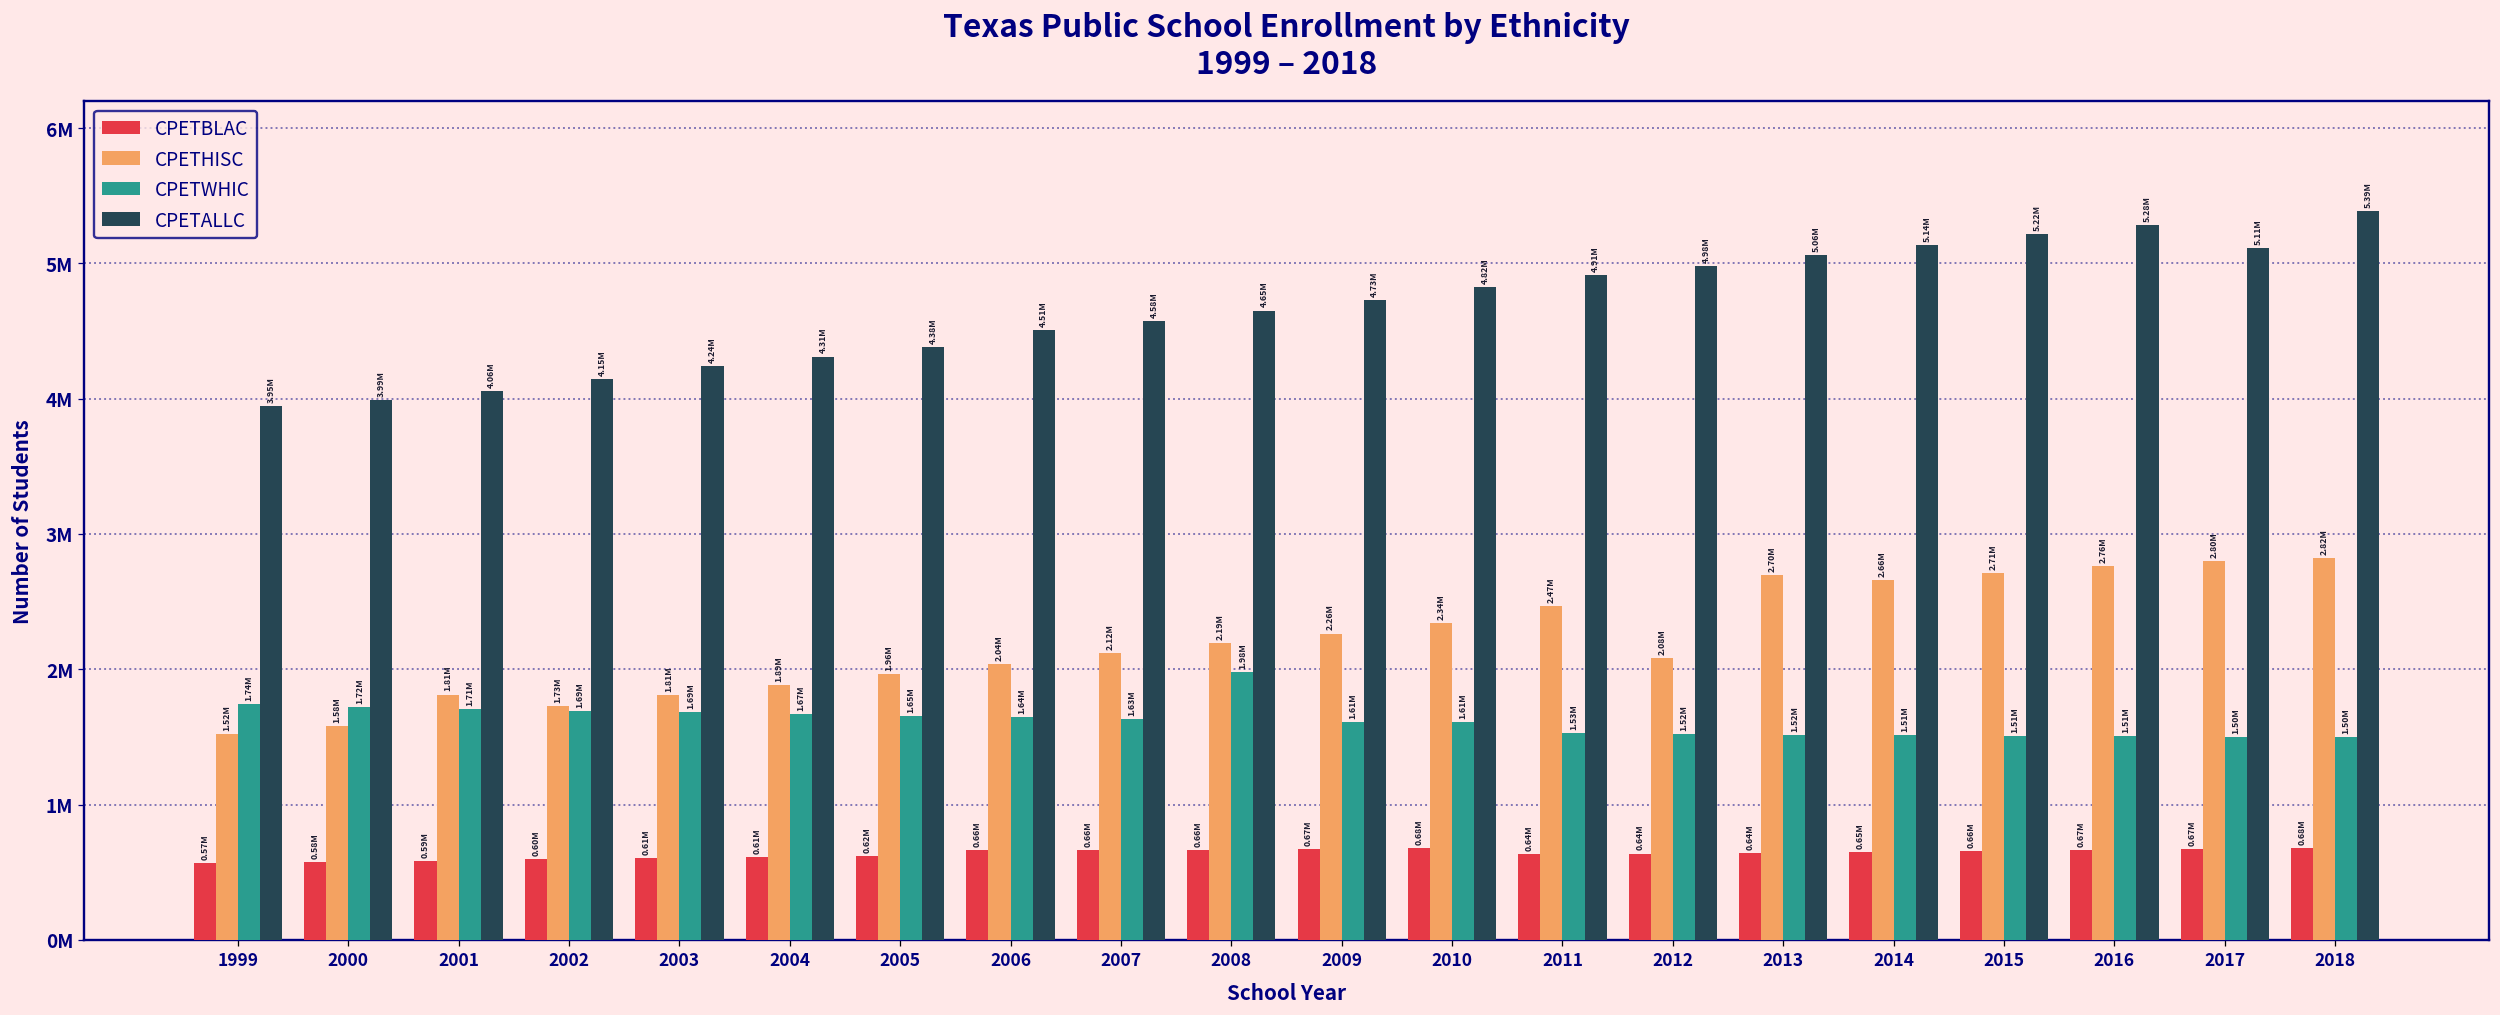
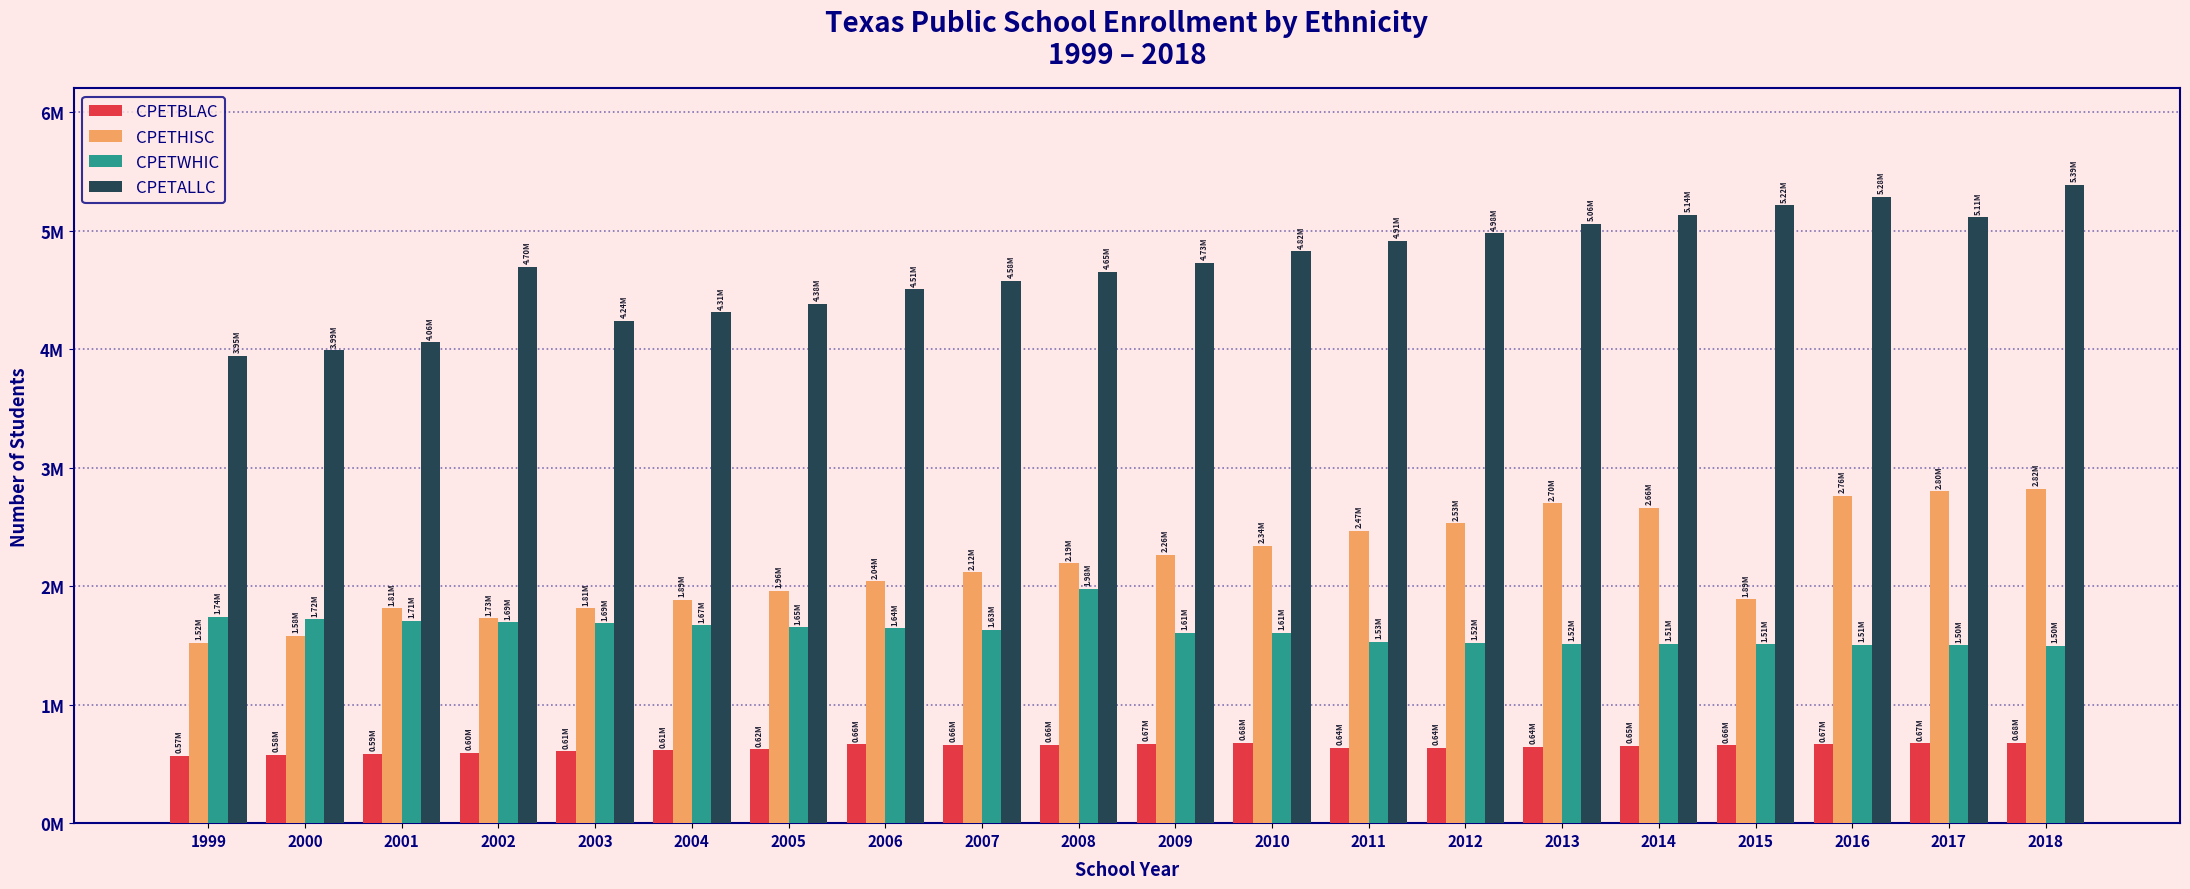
CPETALLC, 2002: 4.15M -> 4.70M
CPETHISC, 2012: 2.08M -> 2.53M
CPETHISC, 2015: 2.71M -> 1.89M
